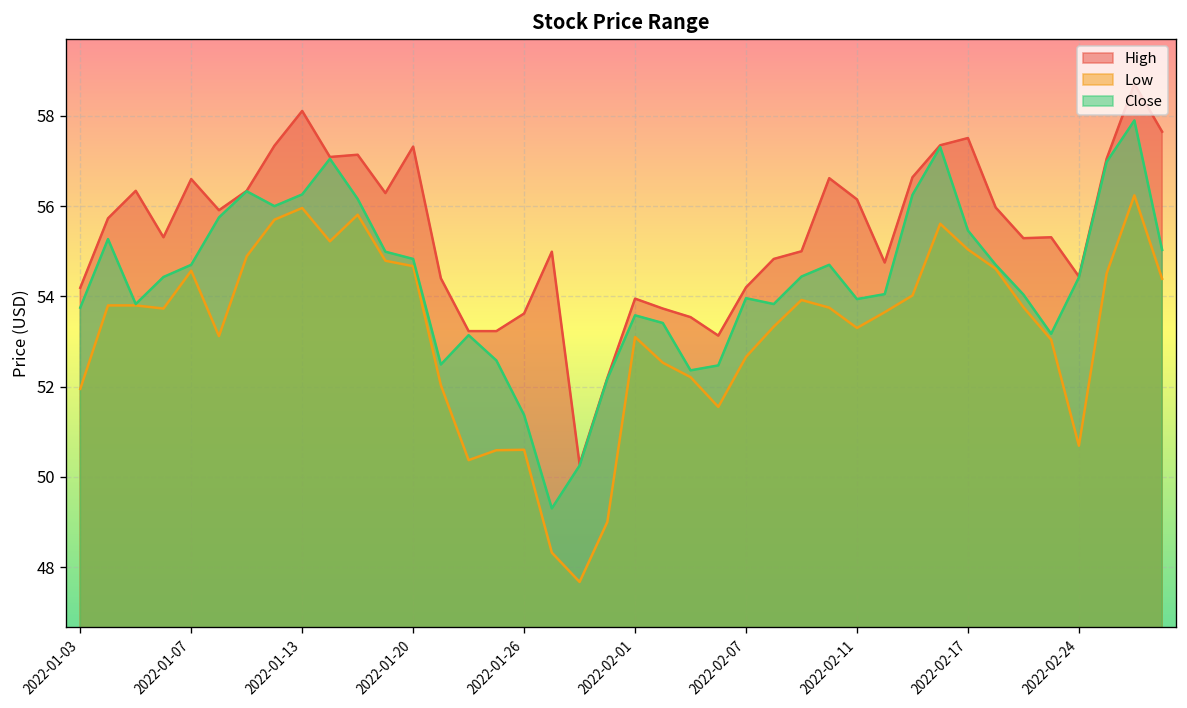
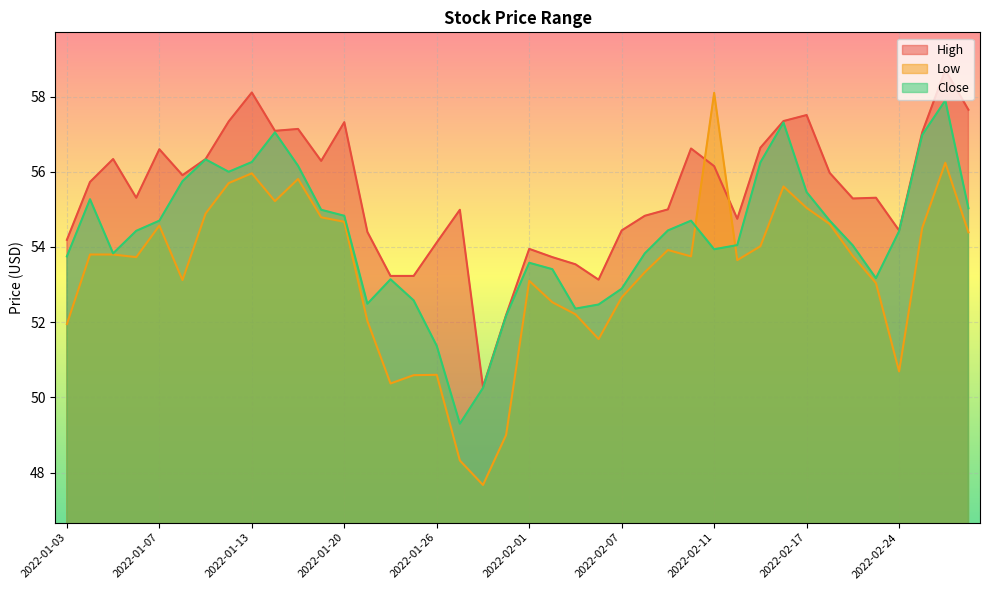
High, 2022-01-26: 53.6 -> 54.1
High, 2022-02-07: 54.2 -> 54.4
Close, 2022-02-07: 54.0 -> 52.9
Low, 2022-02-11: 53.3 -> 58.1
